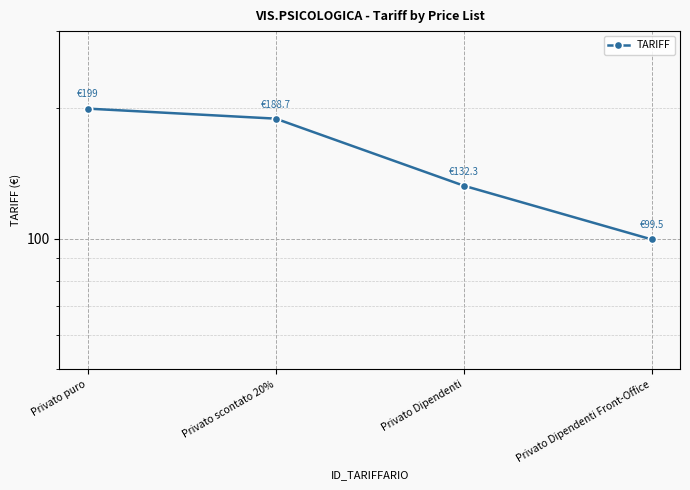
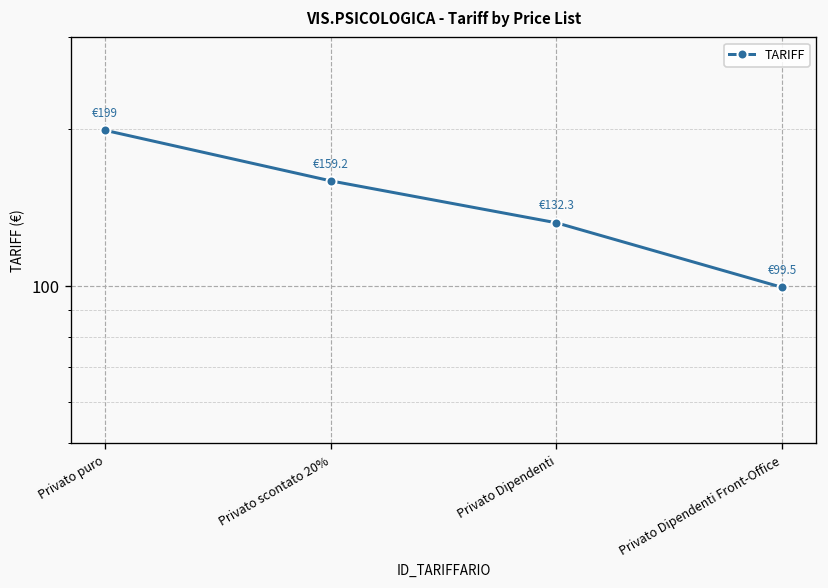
Privato scontato 20%: €188.7 -> €159.2
